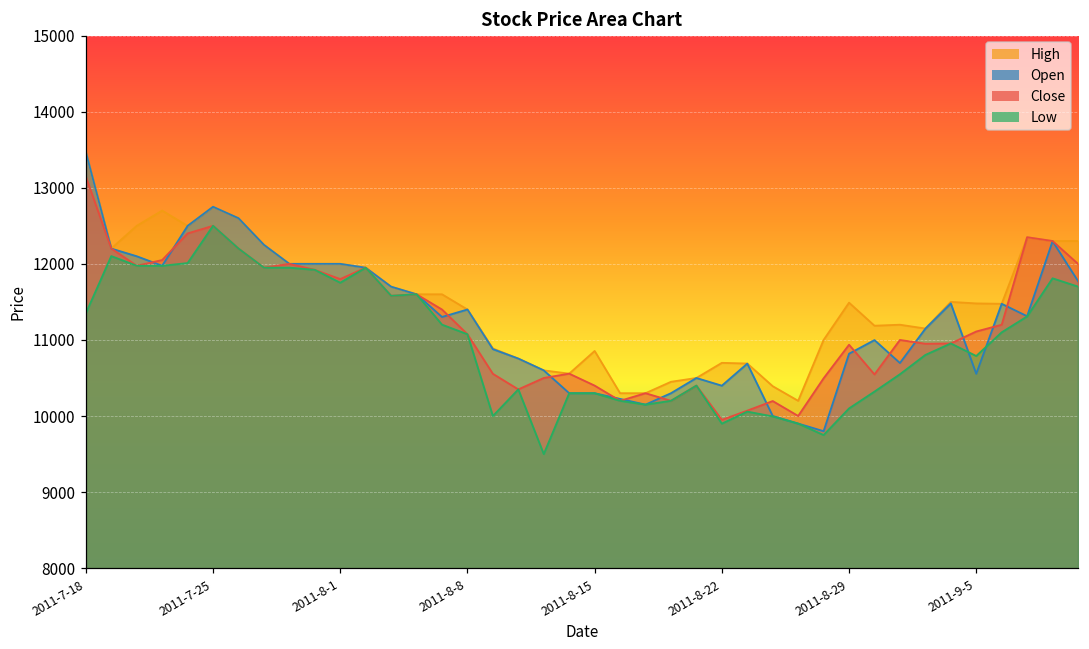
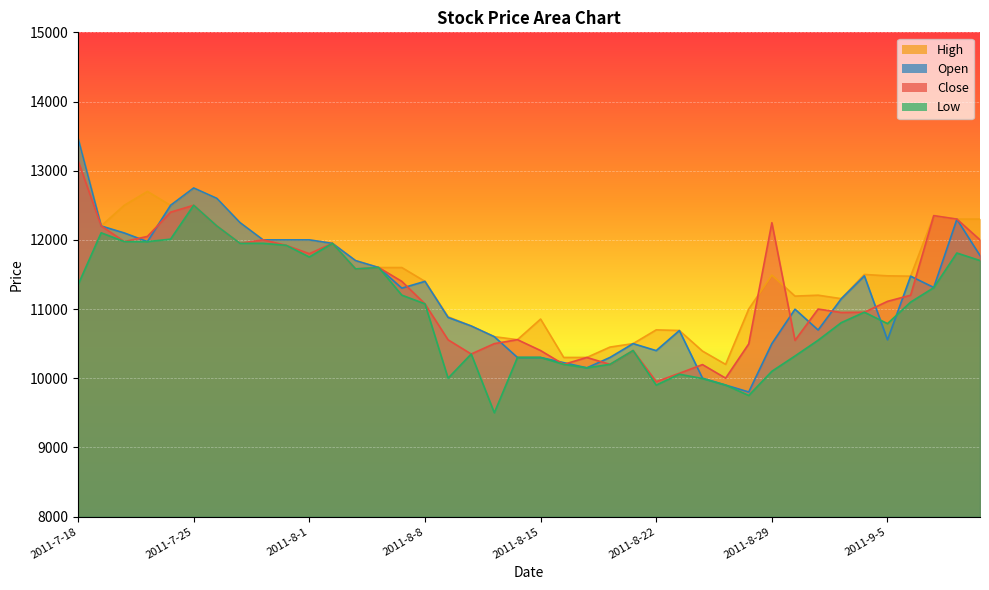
Open, 2011-8-29: 10800 -> 10500
Close, 2011-8-29: 10900 -> 12200
